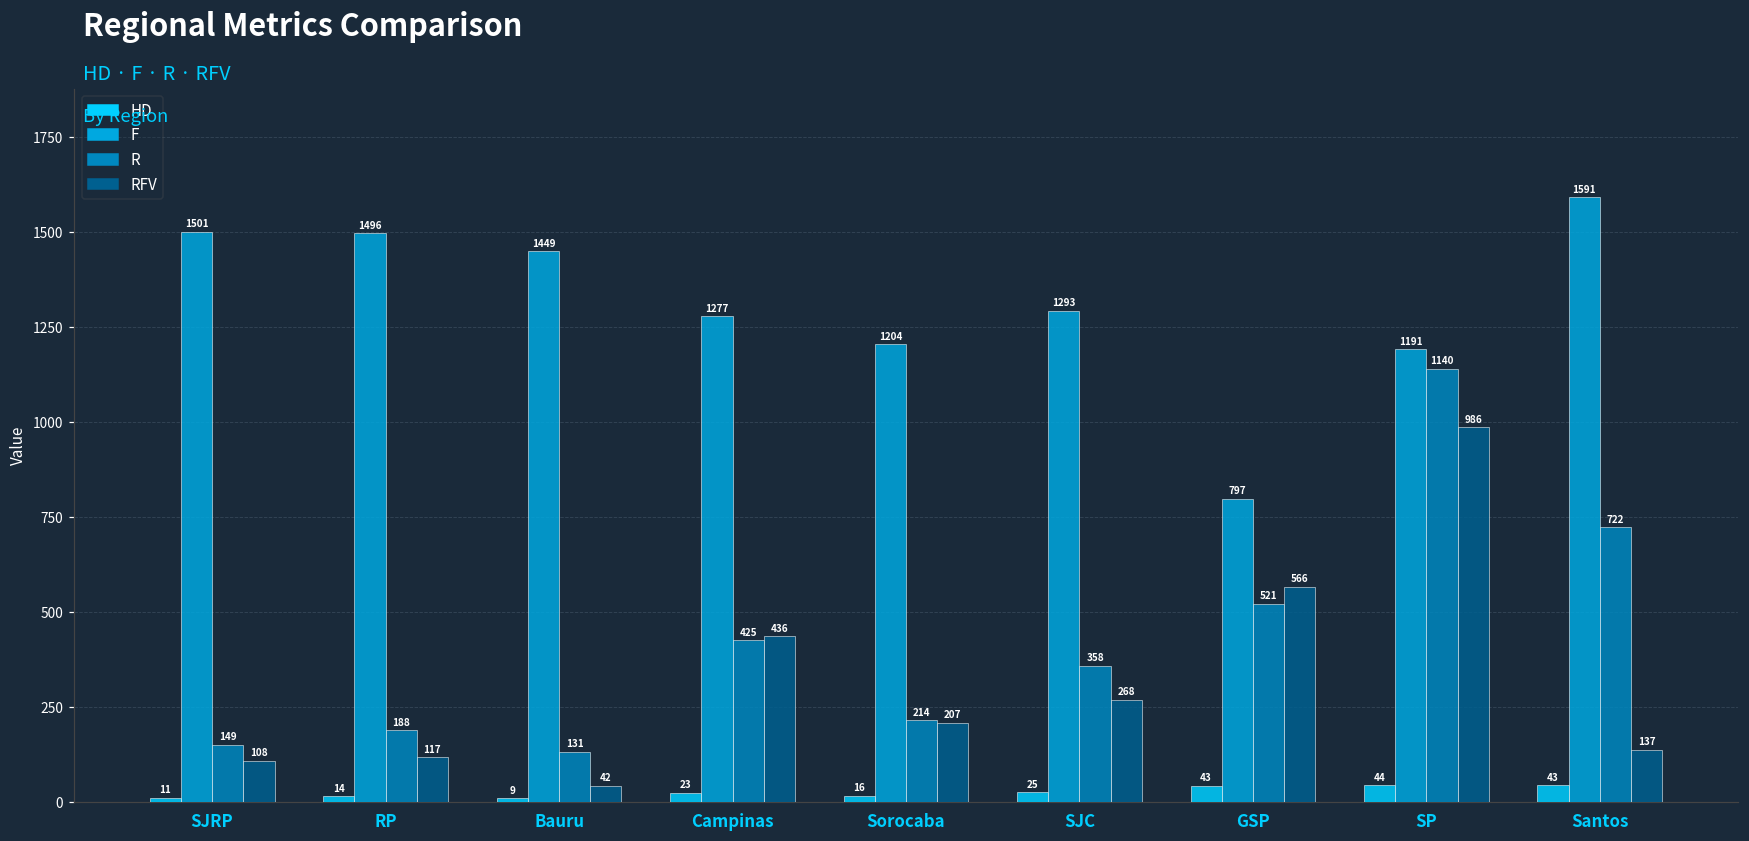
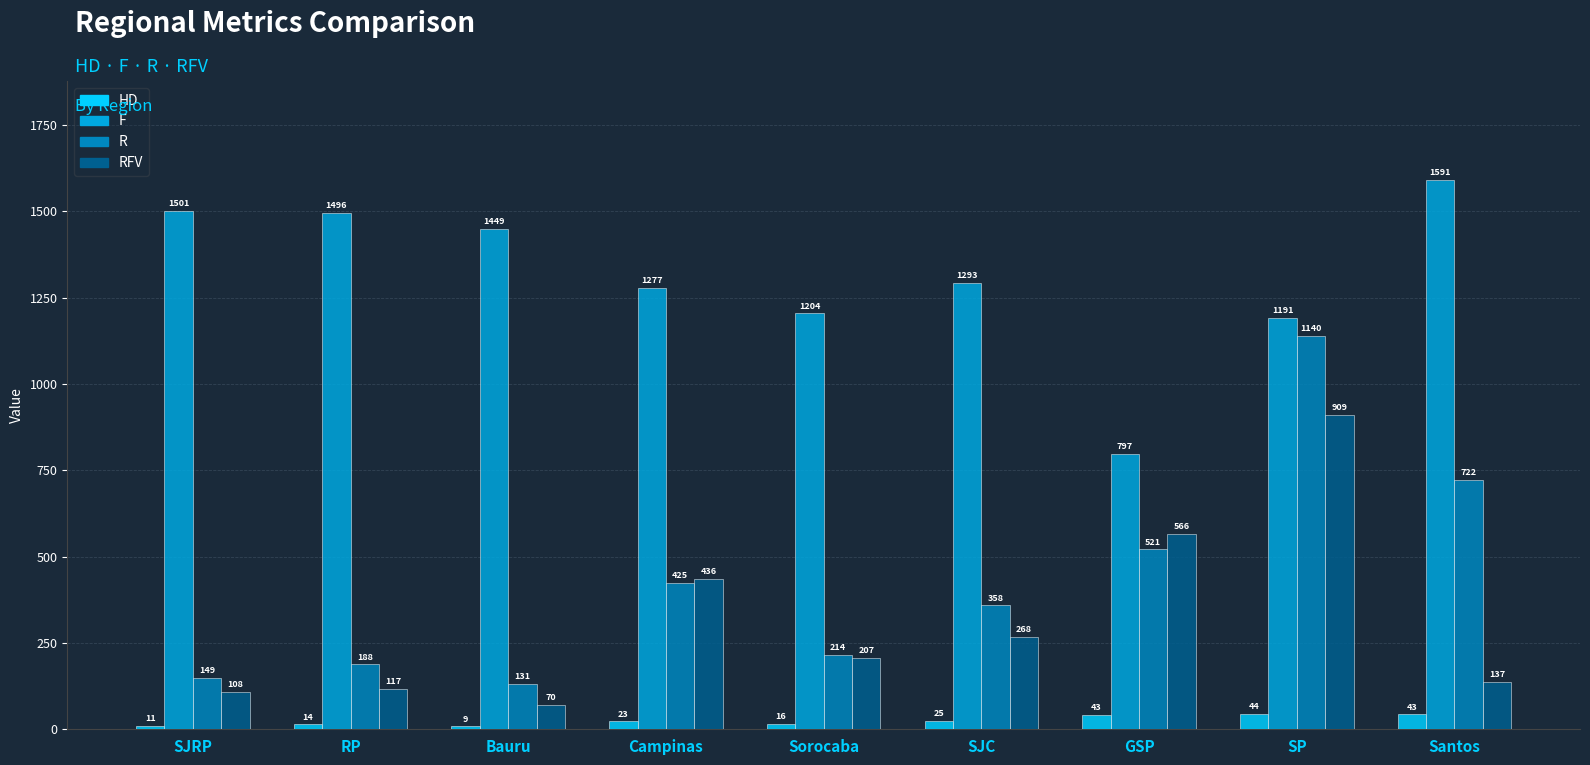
RFV, Bauru: 42 -> 70
RFV, SP: 986 -> 909
